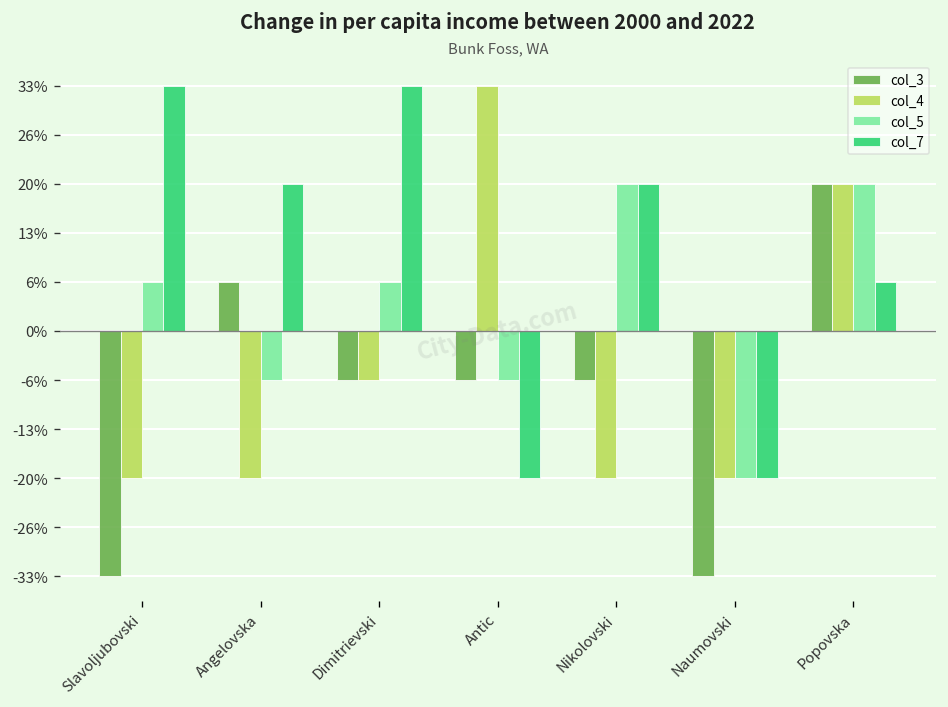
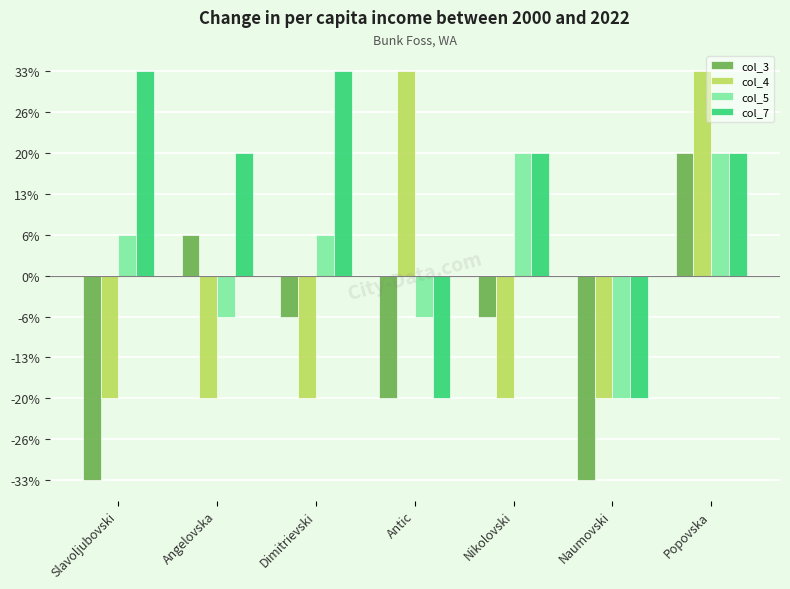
col_4, Dimitrievski: -7% -> -20%
col_3, Antic: -7% -> -20%
col_4, Popovska: 20% -> 33%
col_7, Popovska: 7% -> 20%
